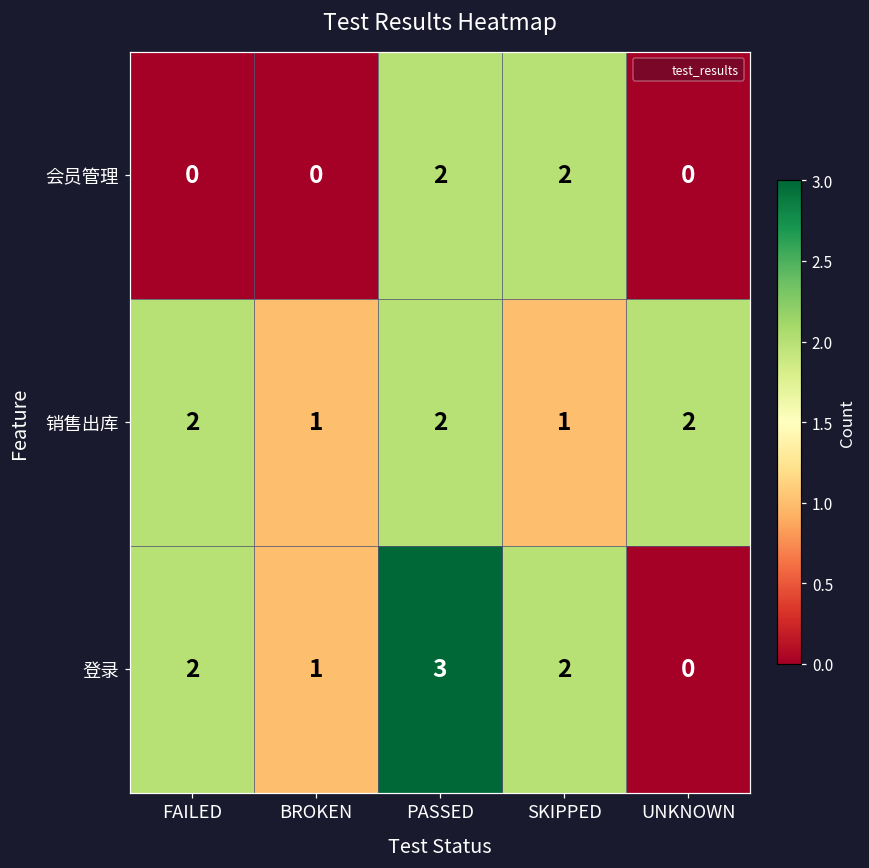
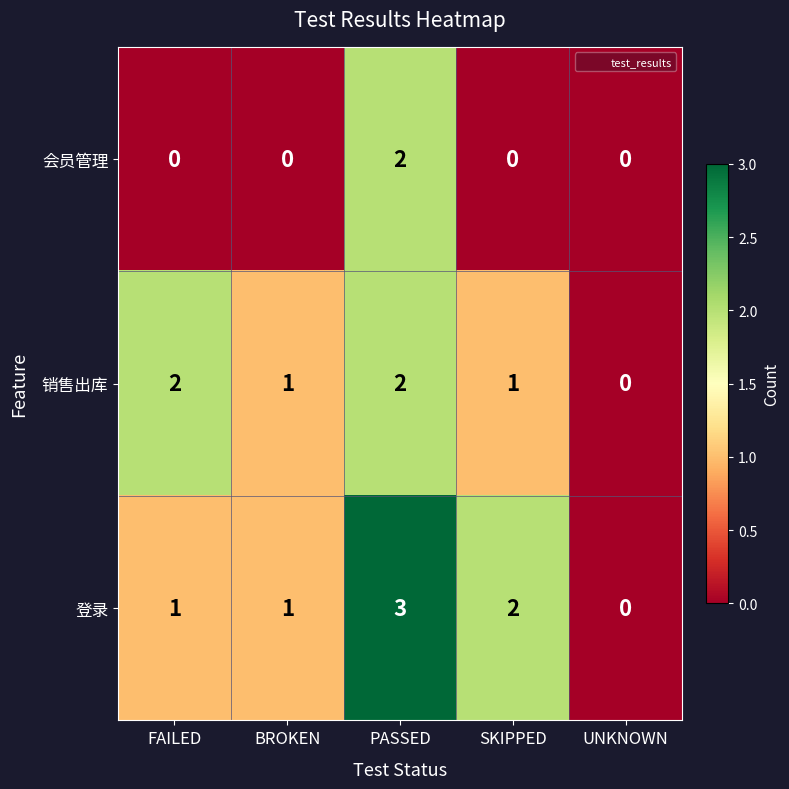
会员管理, SKIPPED: 2 -> 0
销售出库, UNKNOWN: 2 -> 0
登录, FAILED: 2 -> 1
